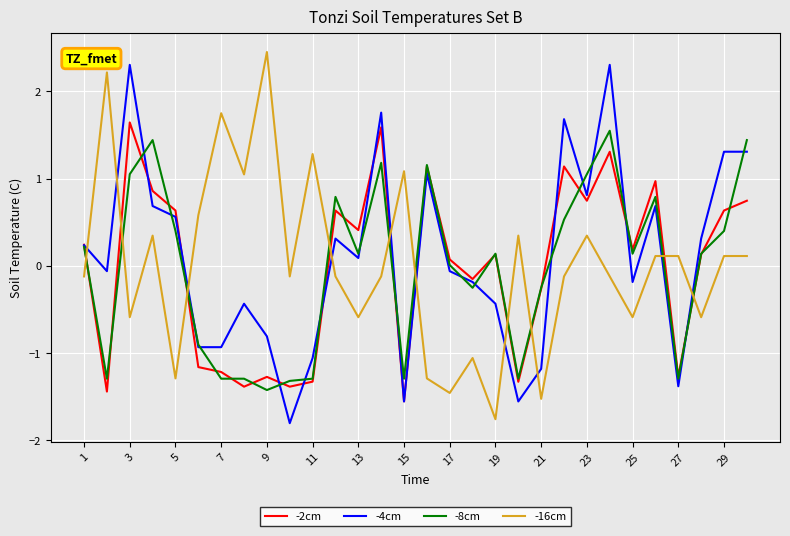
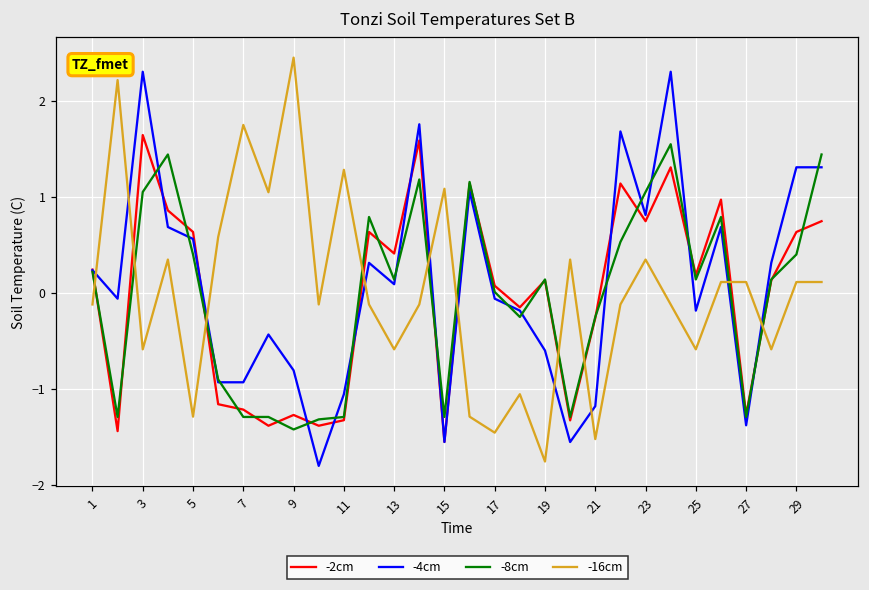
-4cm, 19: -0.4 -> -0.6
